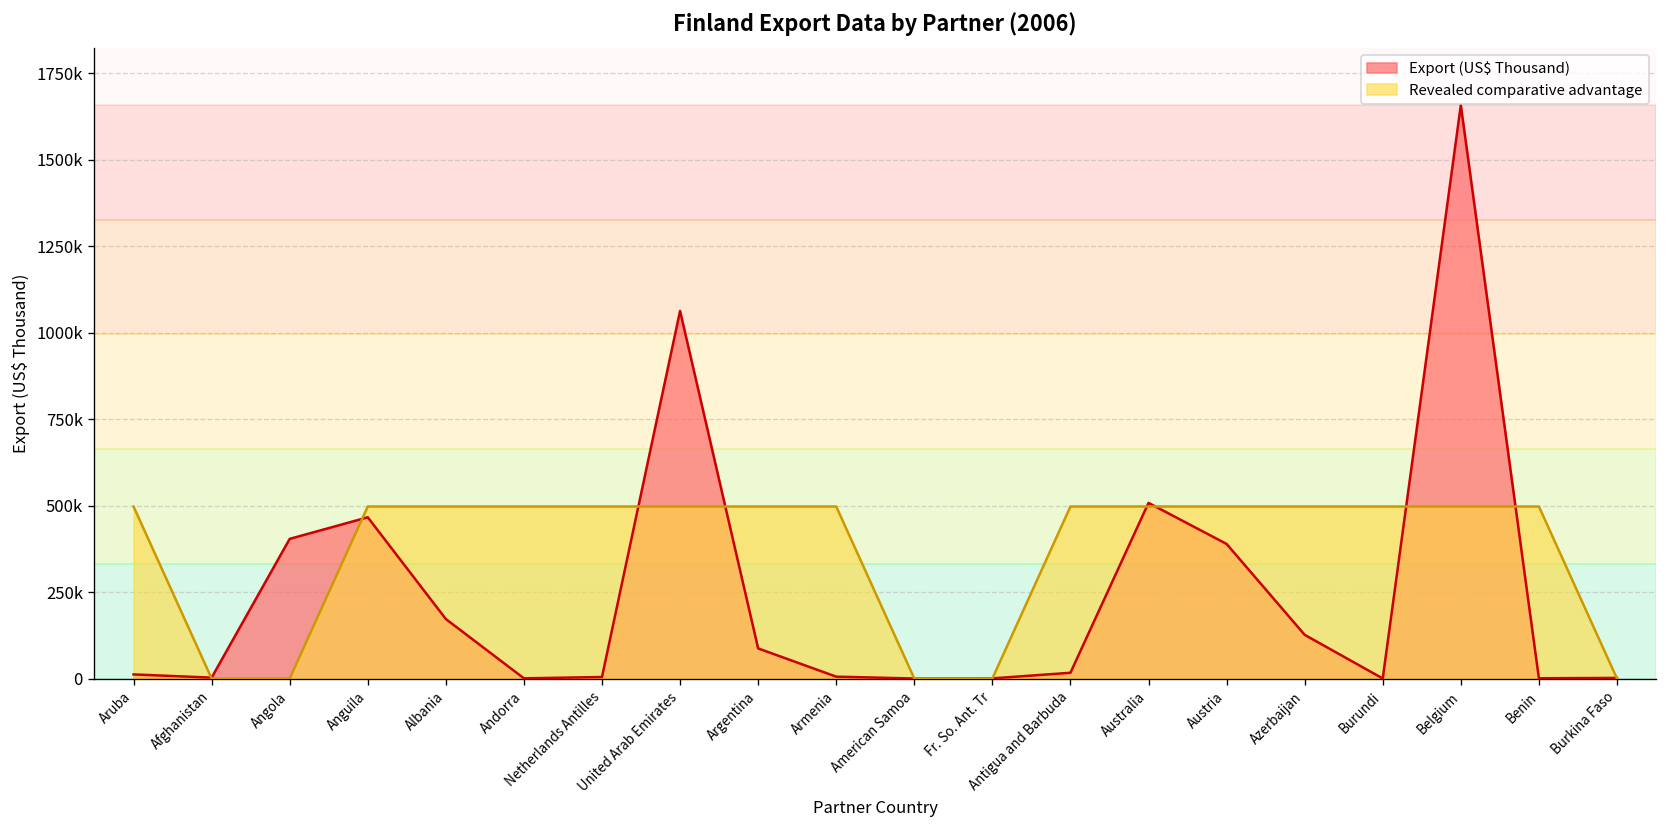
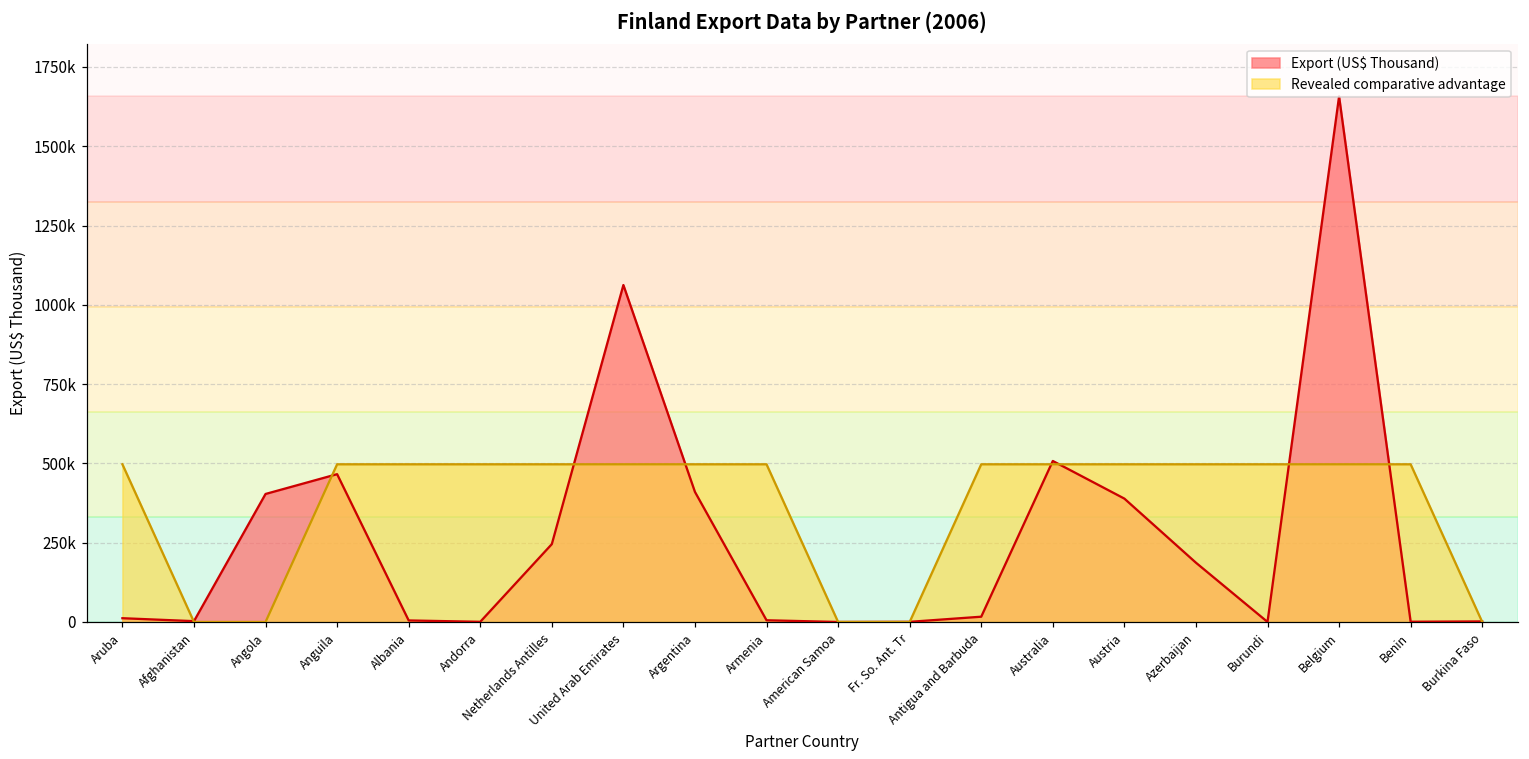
Export (US$ Thousand), Albania: 170000 -> 0
Export (US$ Thousand), Netherlands Antilles: 0 -> 250000
Export (US$ Thousand), Argentina: 90000 -> 410000
Export (US$ Thousand), Azerbaijan: 130000 -> 190000
